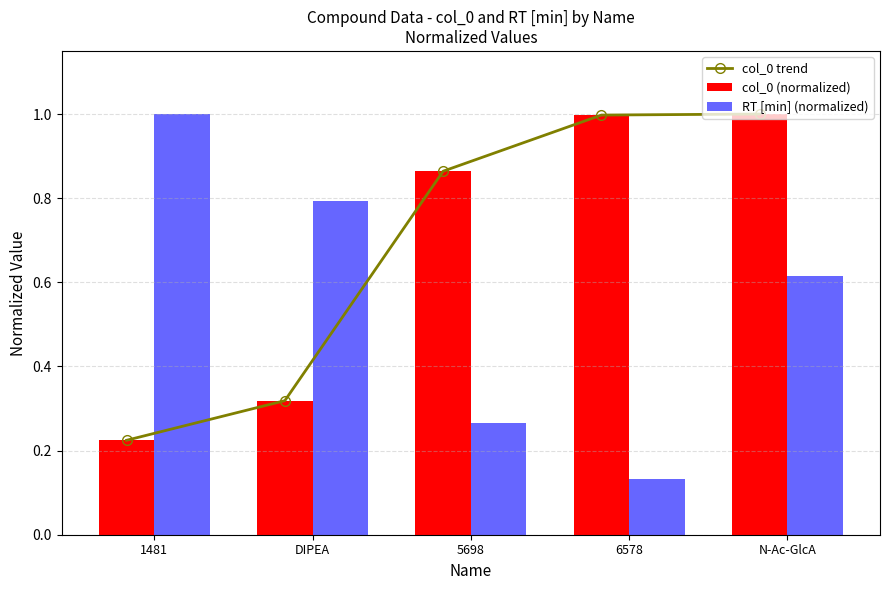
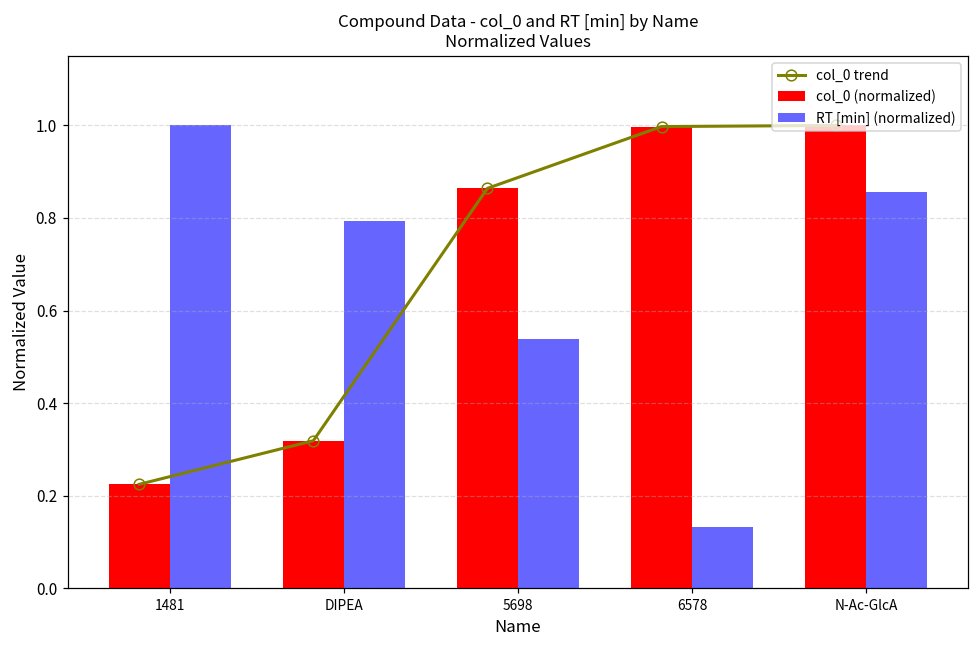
RT [min] (normalized), 5698: 0.27 -> 0.54
RT [min] (normalized), N-Ac-GlcA: 0.62 -> 0.86
